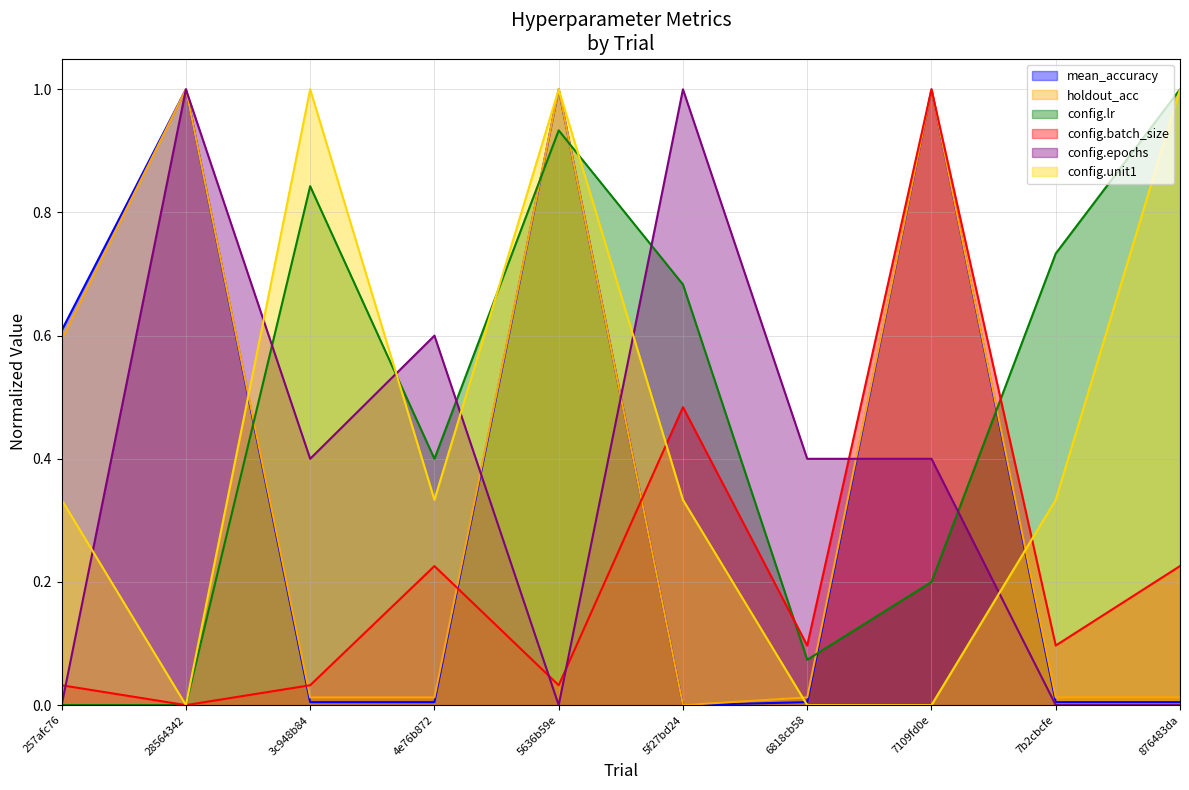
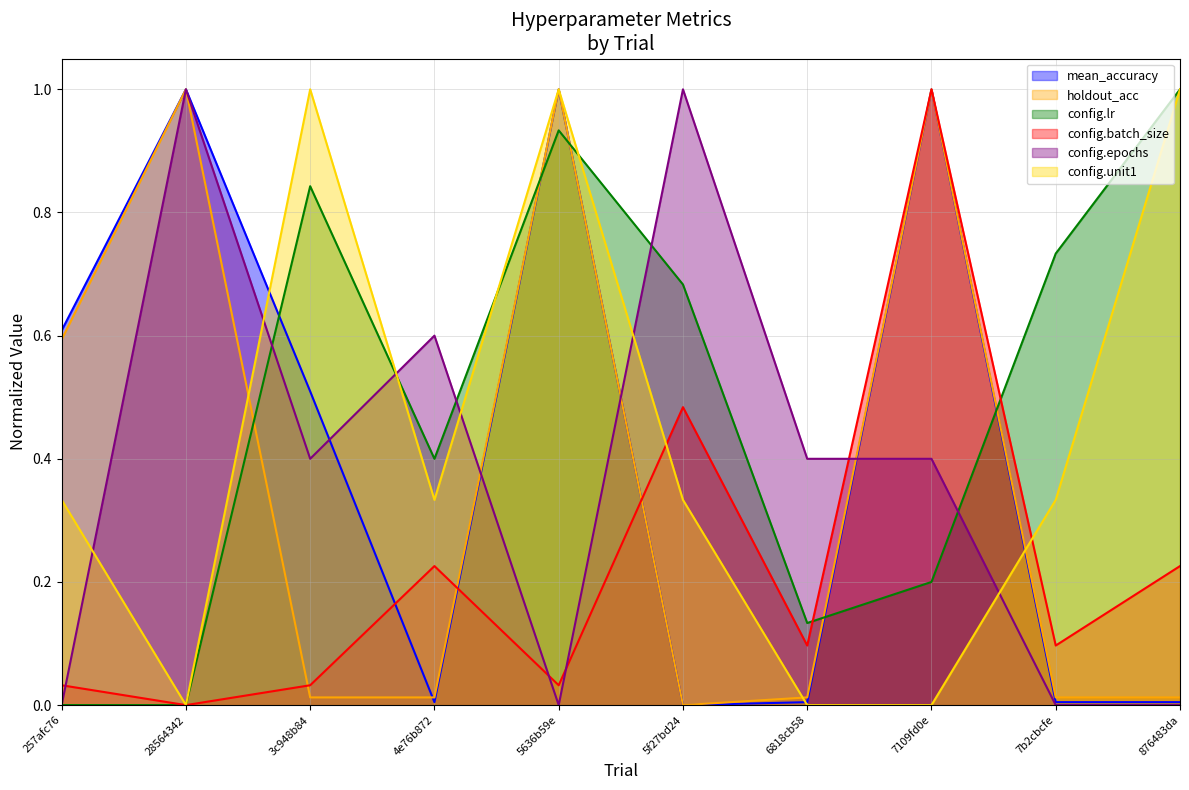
mean_accuracy, 3c948b84: 0.00 -> 0.51
config.lr, 6818cb58: 0.07 -> 0.13
